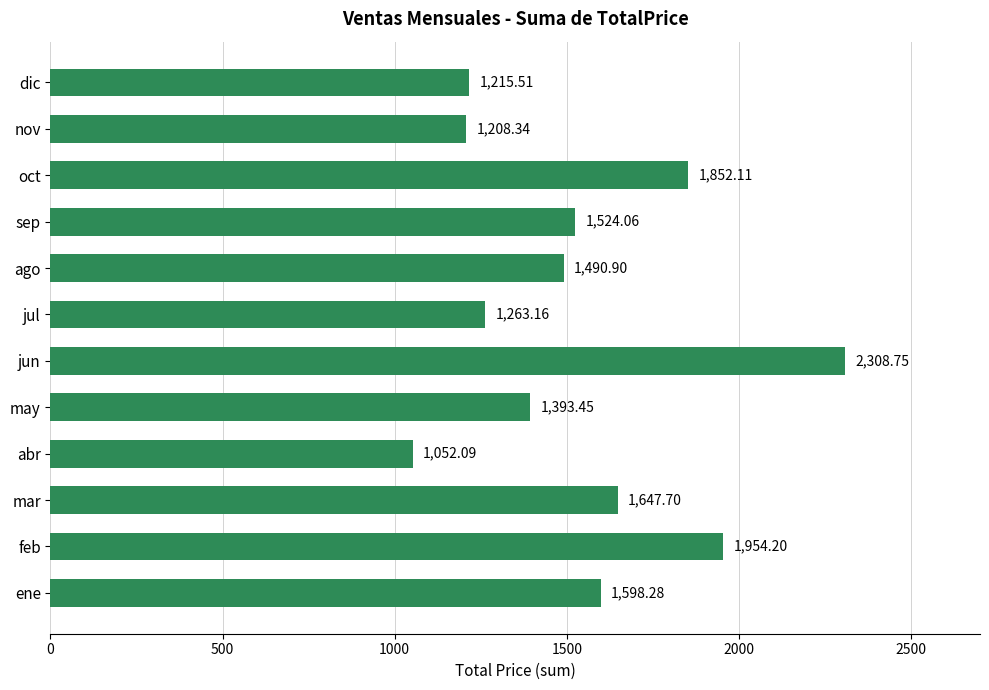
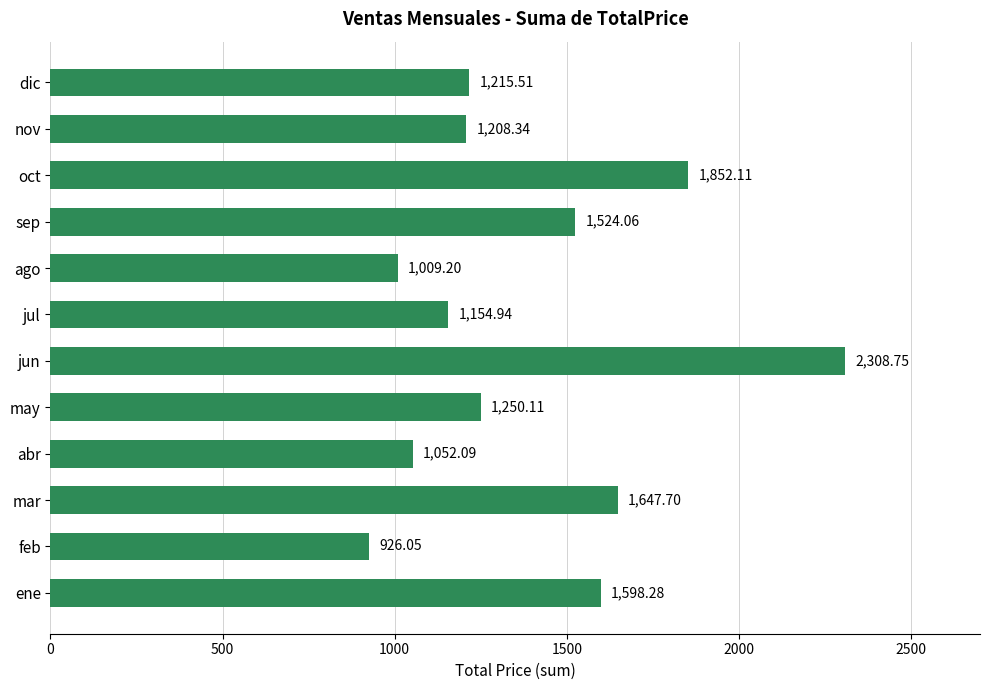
ago: 1,490.90 -> 1,009.20
jul: 1,263.16 -> 1,154.94
may: 1,393.45 -> 1,250.11
feb: 1,954.20 -> 926.05
